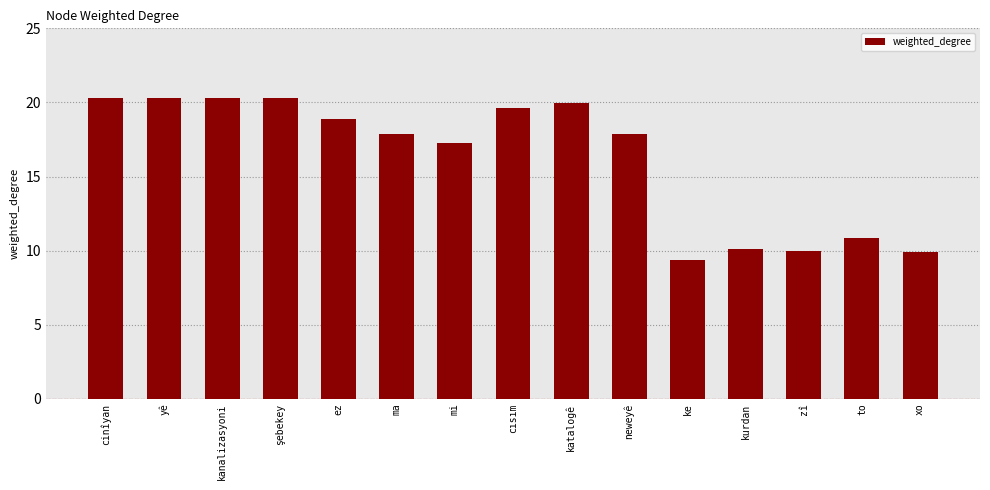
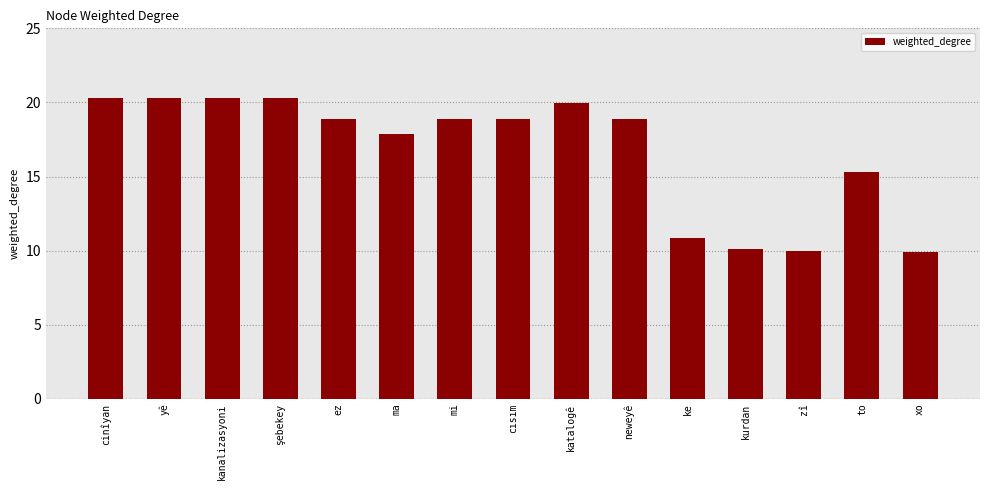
mi: 17.2 -> 18.9
cısım: 19.6 -> 18.9
neweyê: 17.9 -> 18.9
ke: 9.4 -> 10.8
to: 10.8 -> 15.3
